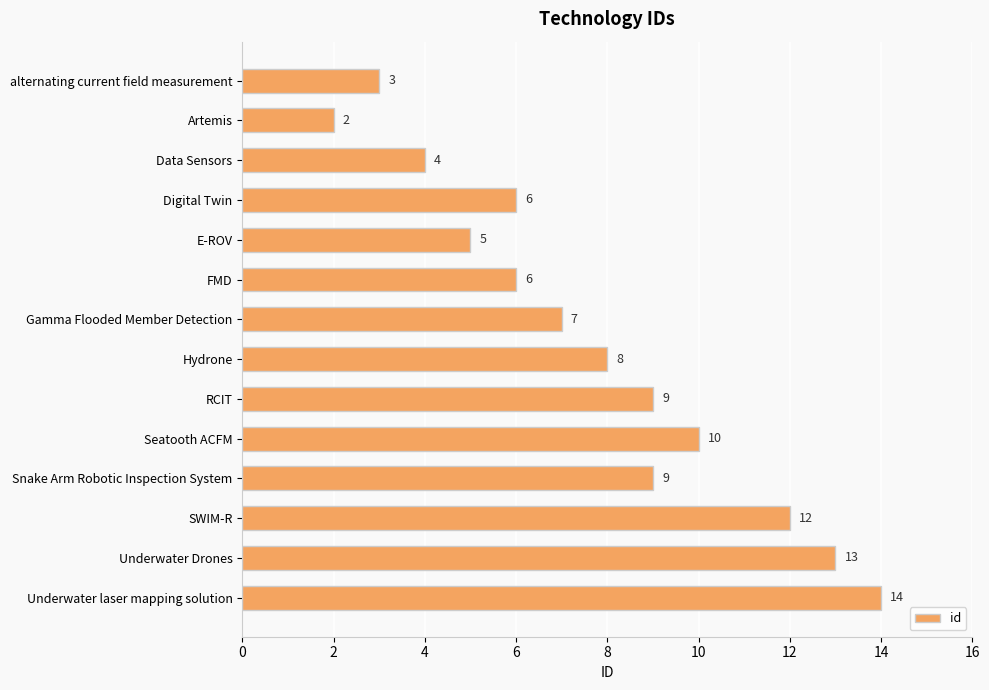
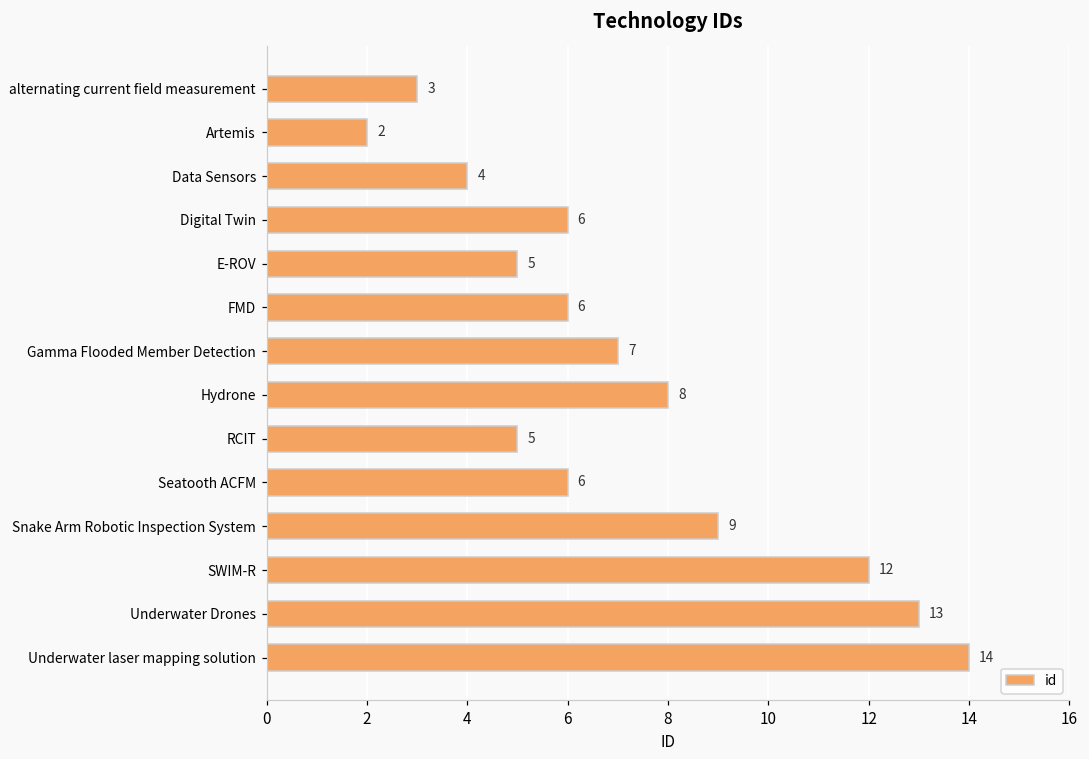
RCIT: 9 -> 5
Seatooth ACFM: 10 -> 6
